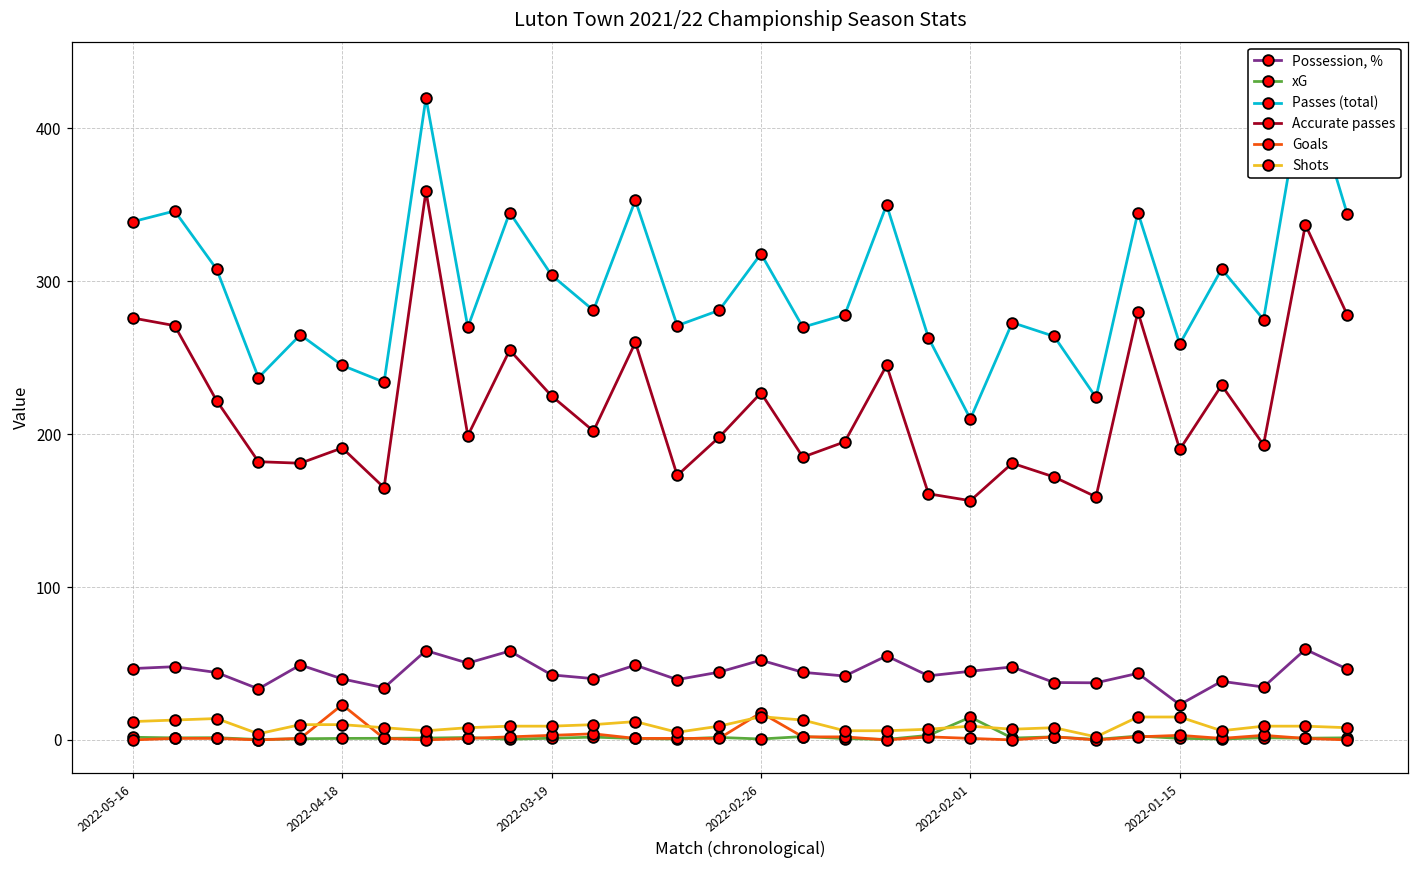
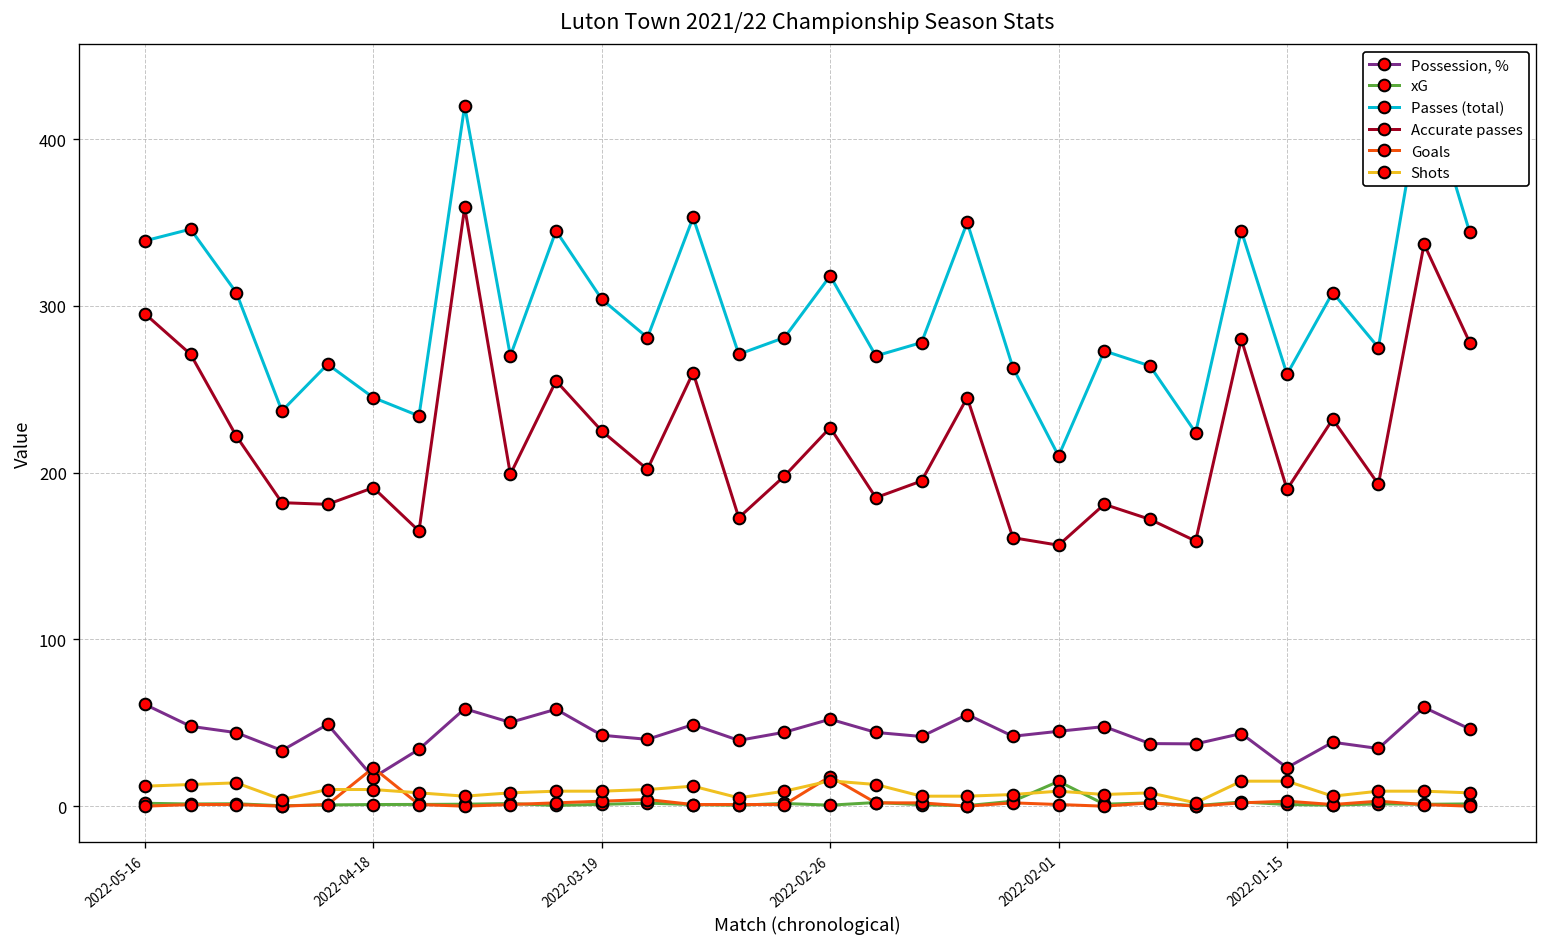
Possession, %, 2022-05-16: 47 -> 61
Accurate passes, 2022-05-16: 276 -> 295
Possession, %, 2022-04-18: 40 -> 17
